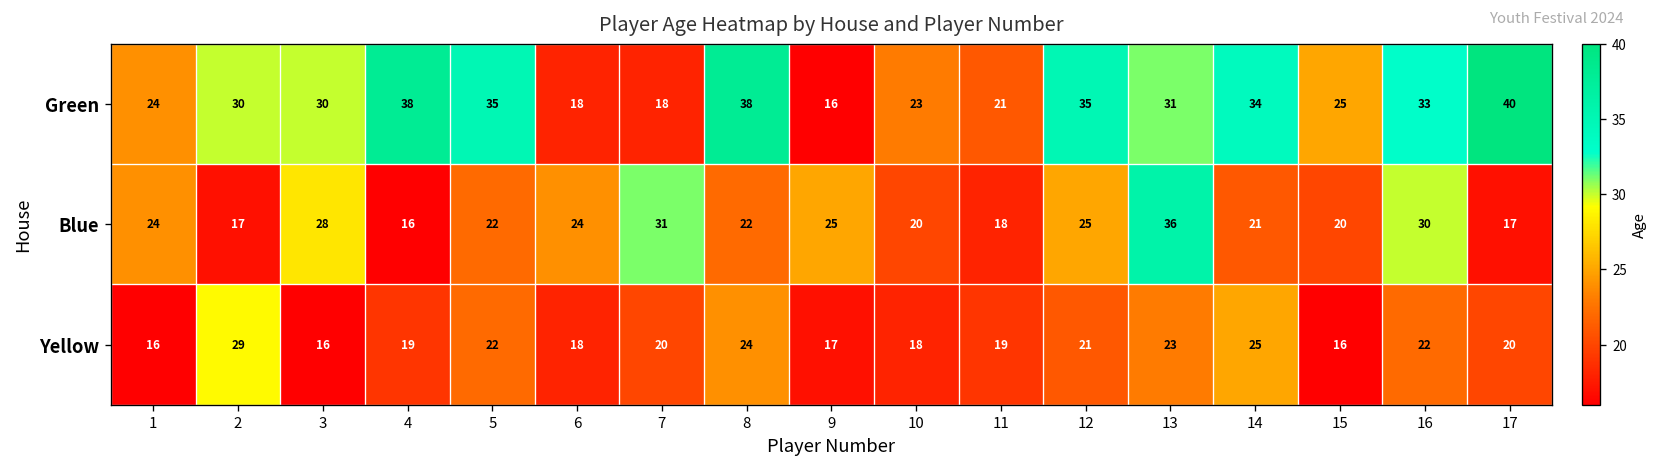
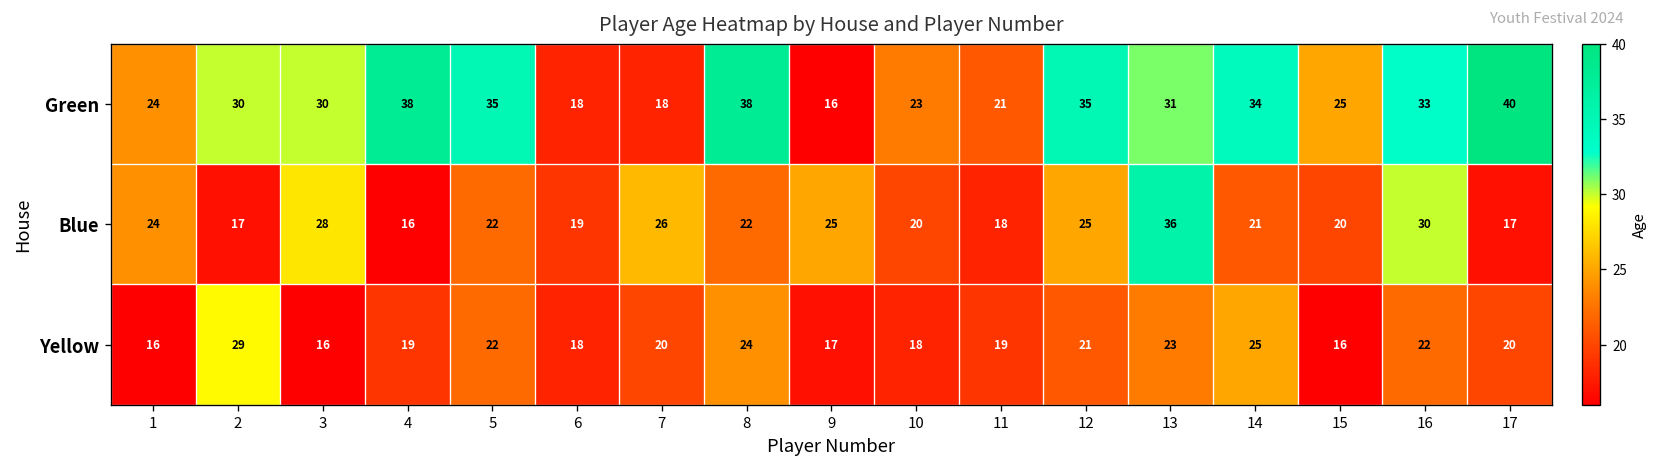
Blue, 6: 24 -> 19
Blue, 7: 31 -> 26
